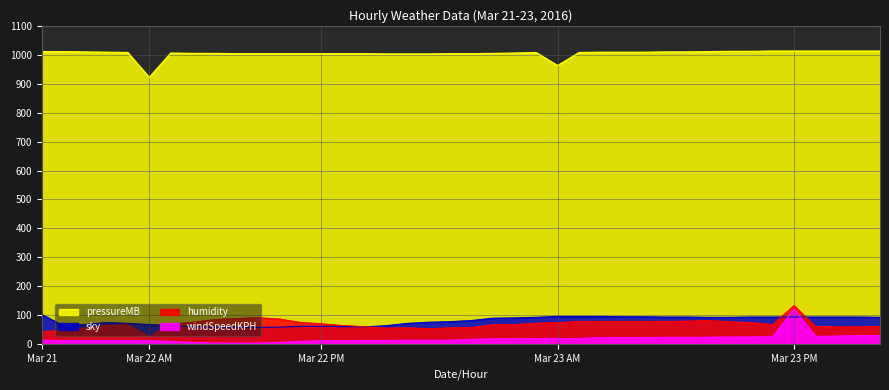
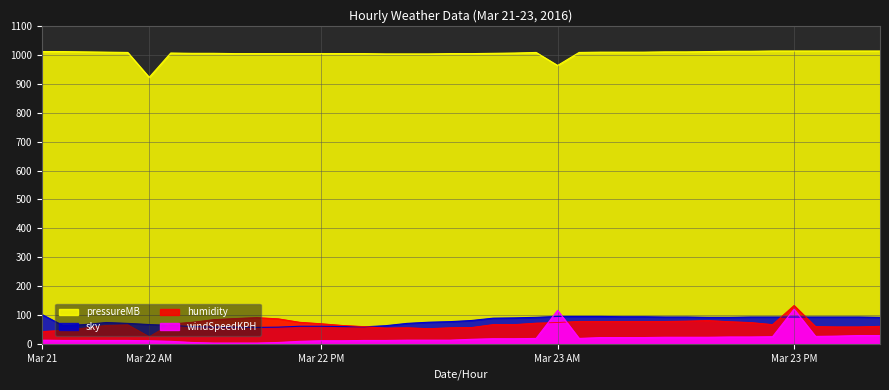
windSpeedKPH, Mar 23 AM: 20 -> 120
